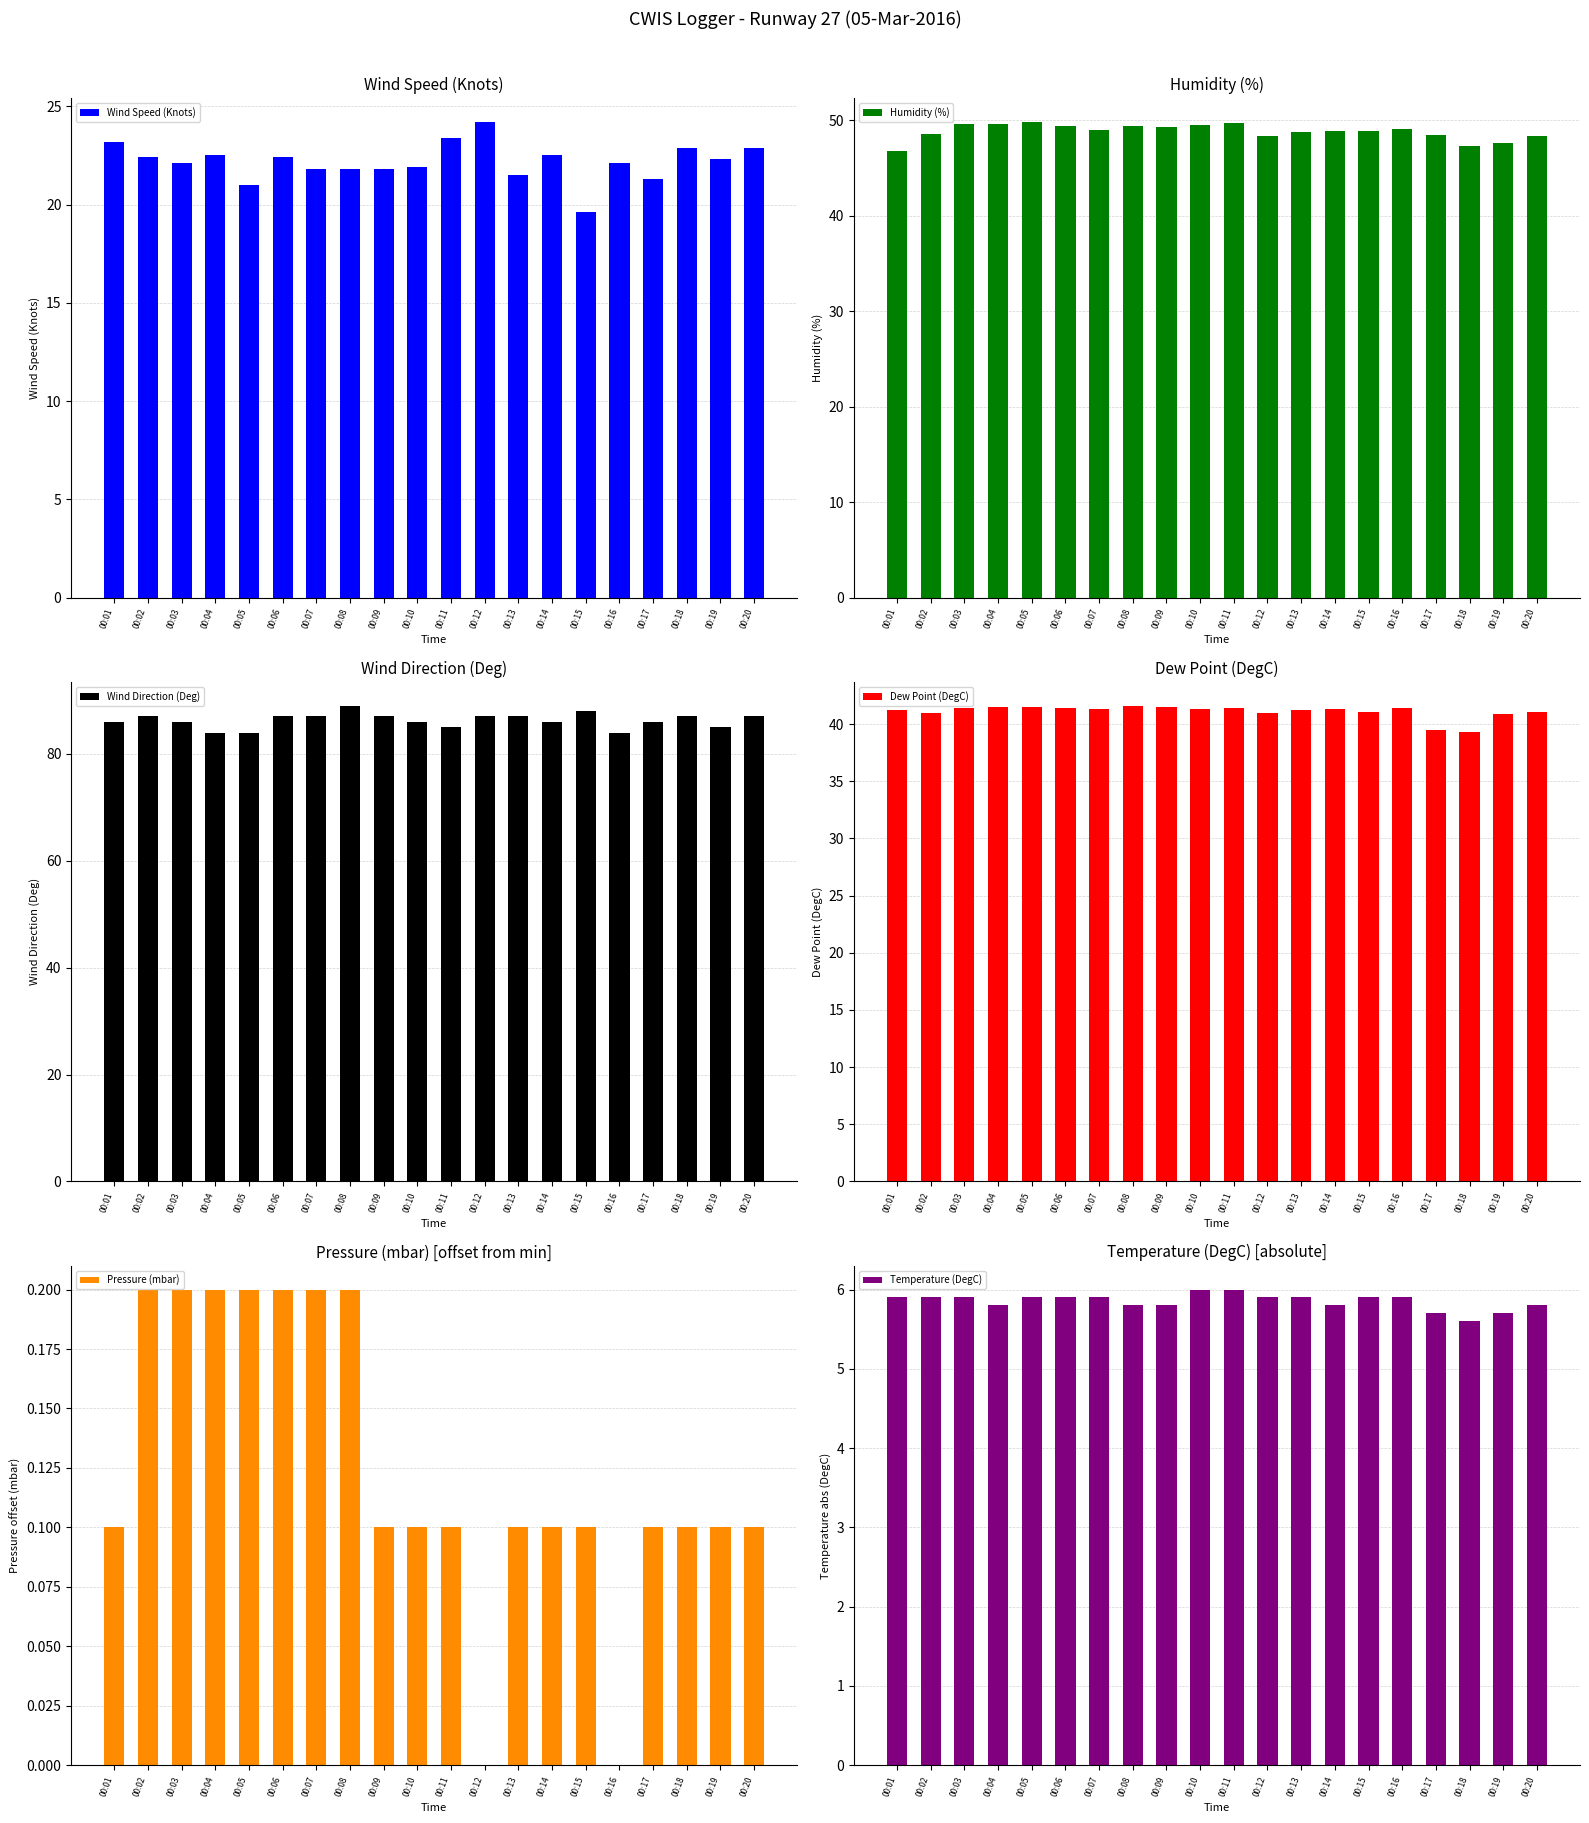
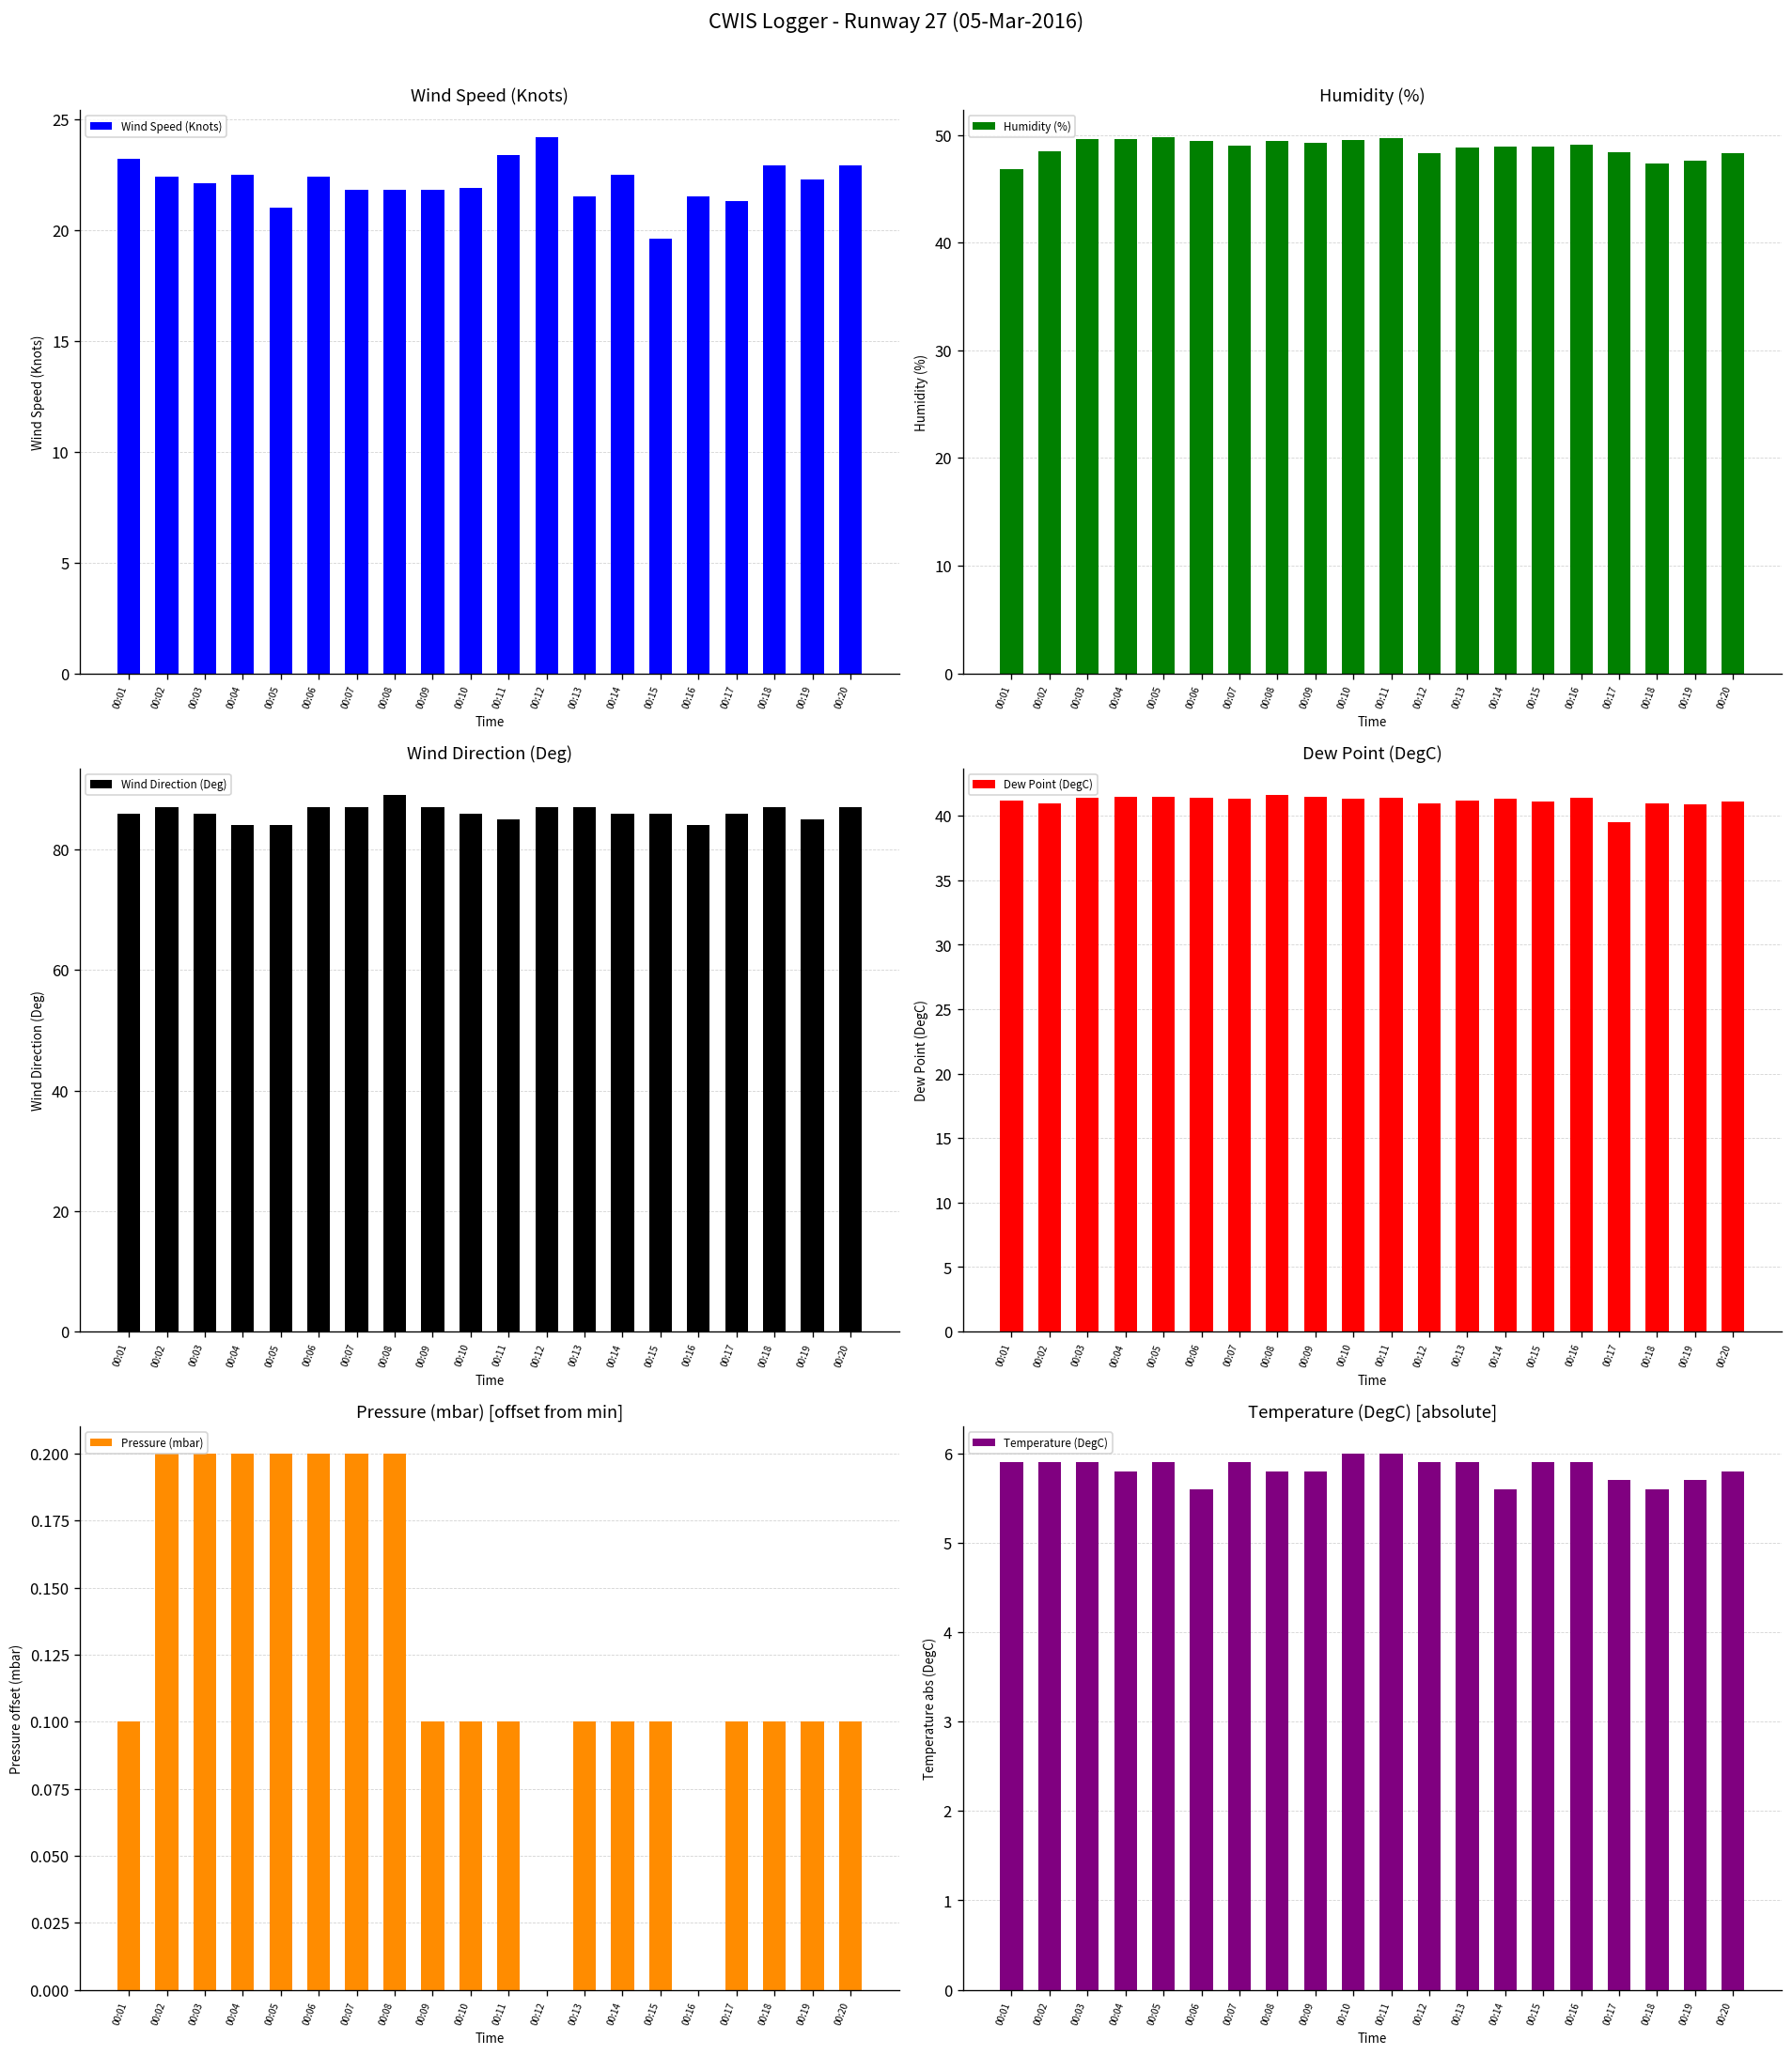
Wind Speed (Knots), 00:16: 22.1 -> 21.5
Wind Direction (Deg), 00:15: 88 -> 86
Dew Point (DegC), 00:18: 39.3 -> 41.0
Temperature (DegC) [absolute], 00:06: 5.9 -> 5.6
Temperature (DegC) [absolute], 00:14: 5.8 -> 5.6
